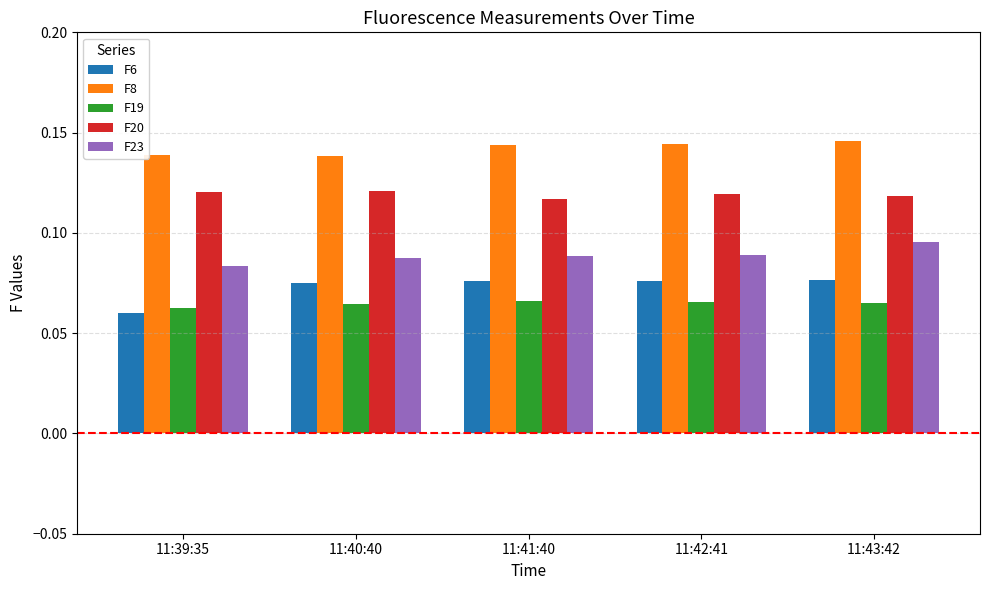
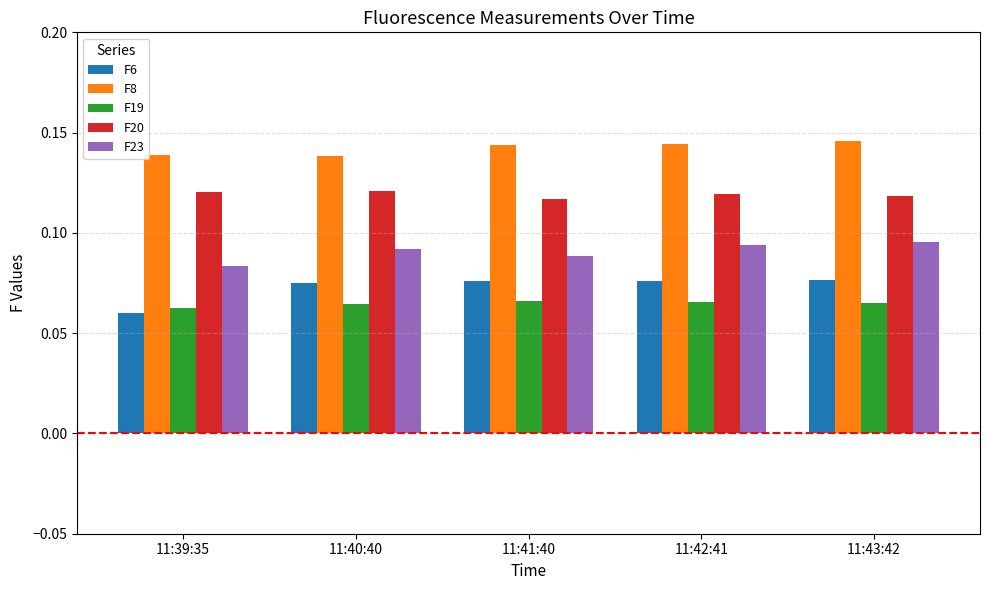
F23, 11:40:40: 0.088 -> 0.092
F23, 11:42:41: 0.089 -> 0.094
